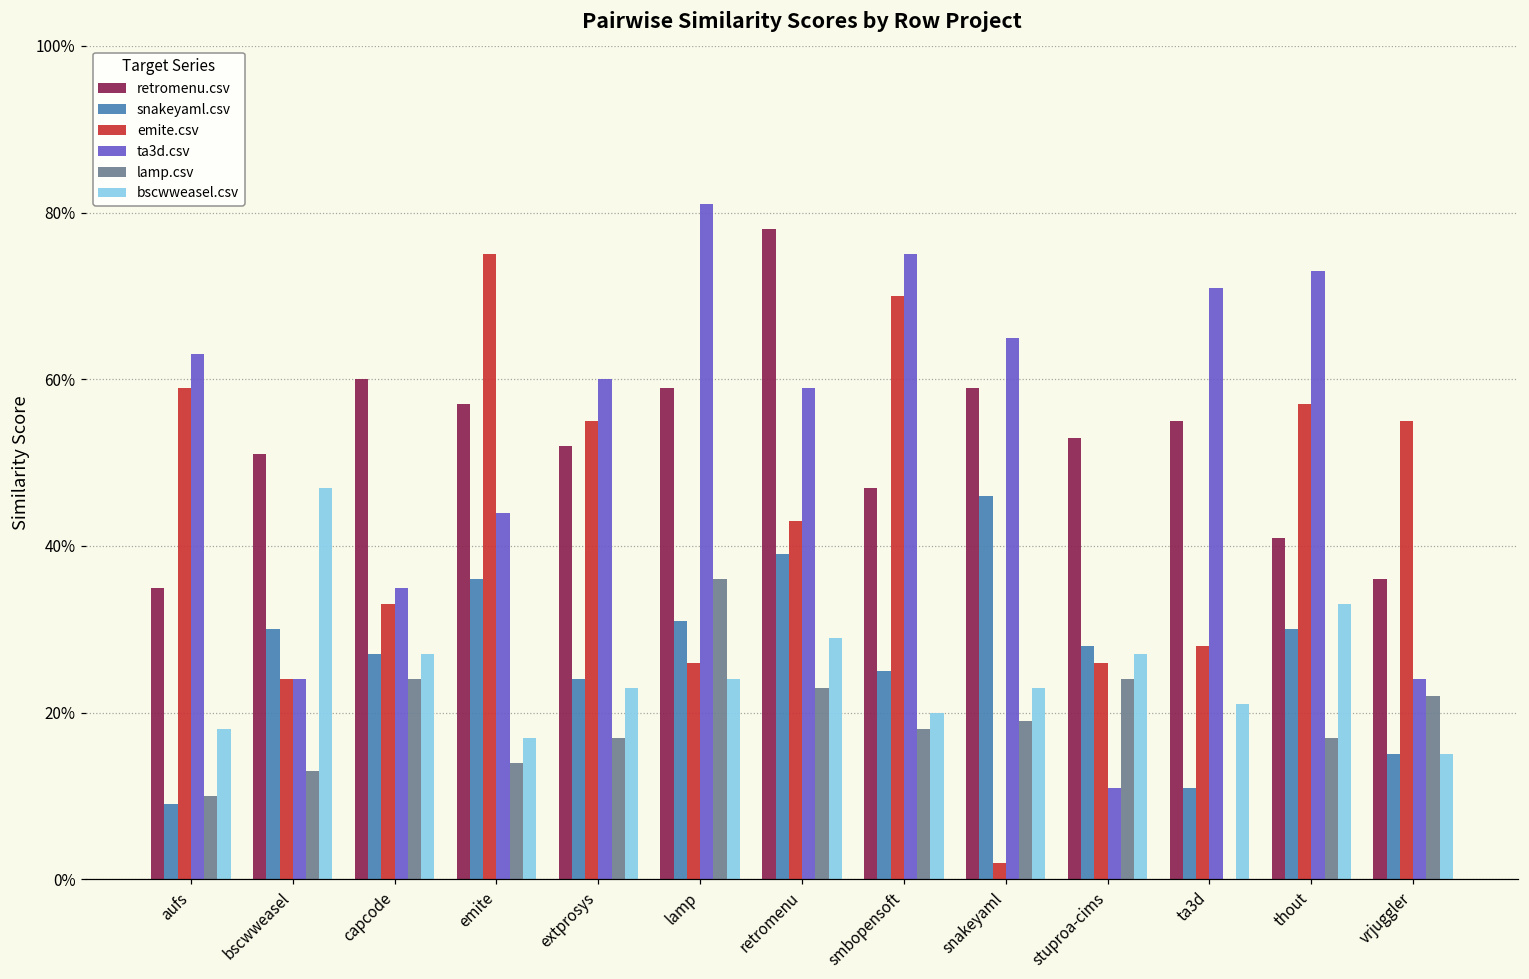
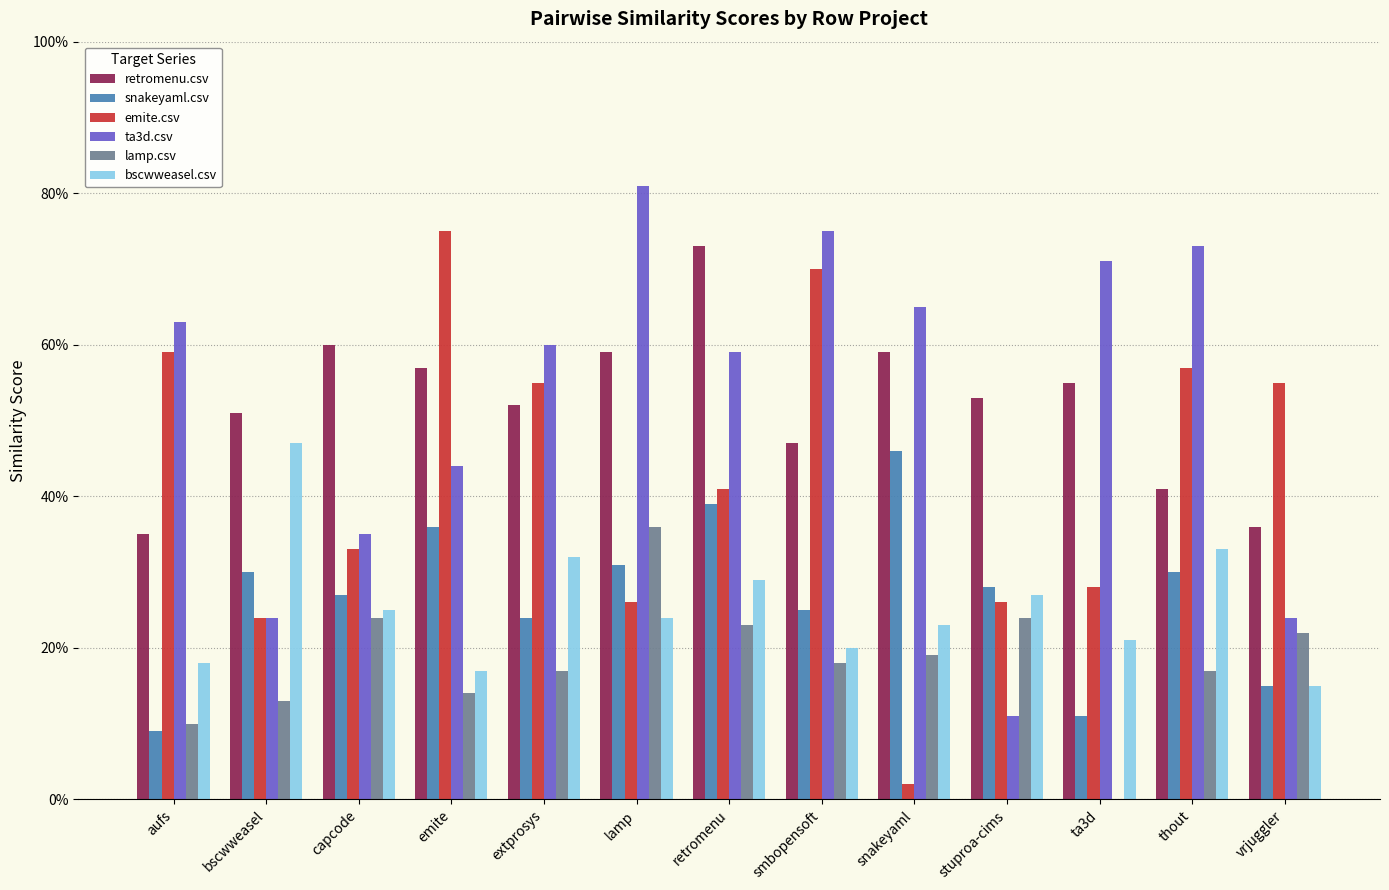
bscwweasel.csv, capcode: 27% -> 25%
bscwweasel.csv, extprosys: 23% -> 32%
retromenu.csv, retromenu: 78% -> 73%
emite.csv, retromenu: 43% -> 41%
